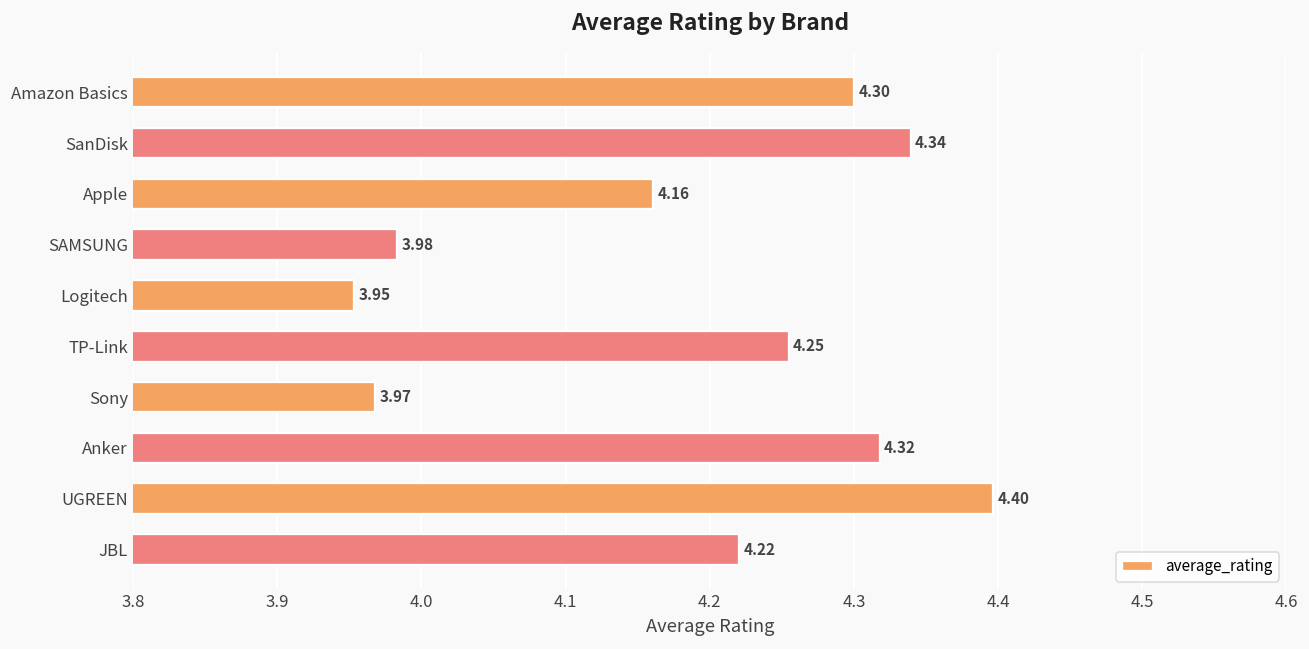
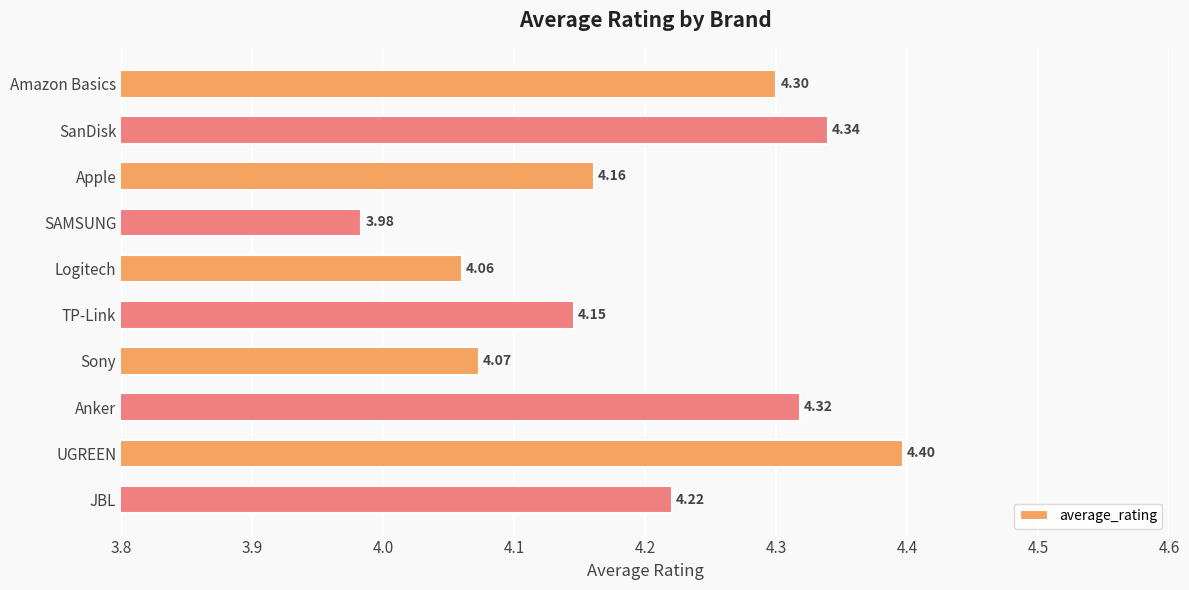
Logitech: 3.95 -> 4.06
TP-Link: 4.25 -> 4.15
Sony: 3.97 -> 4.07
